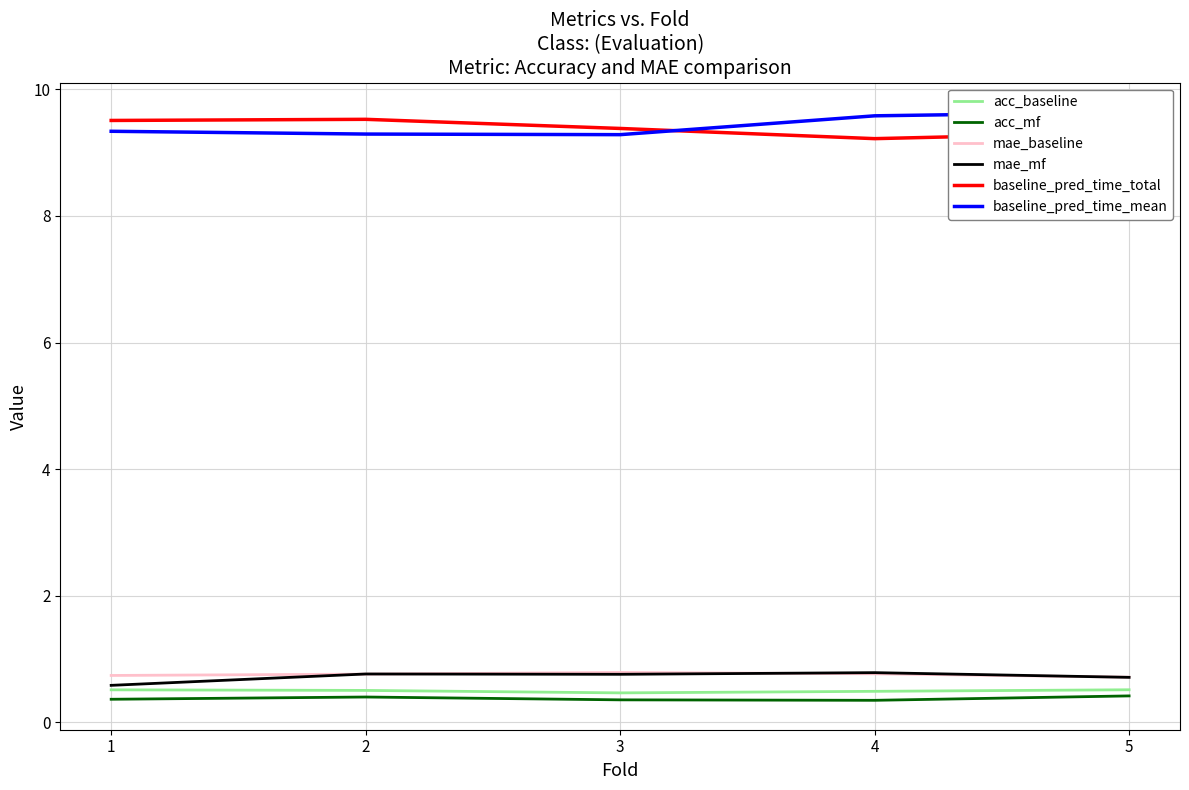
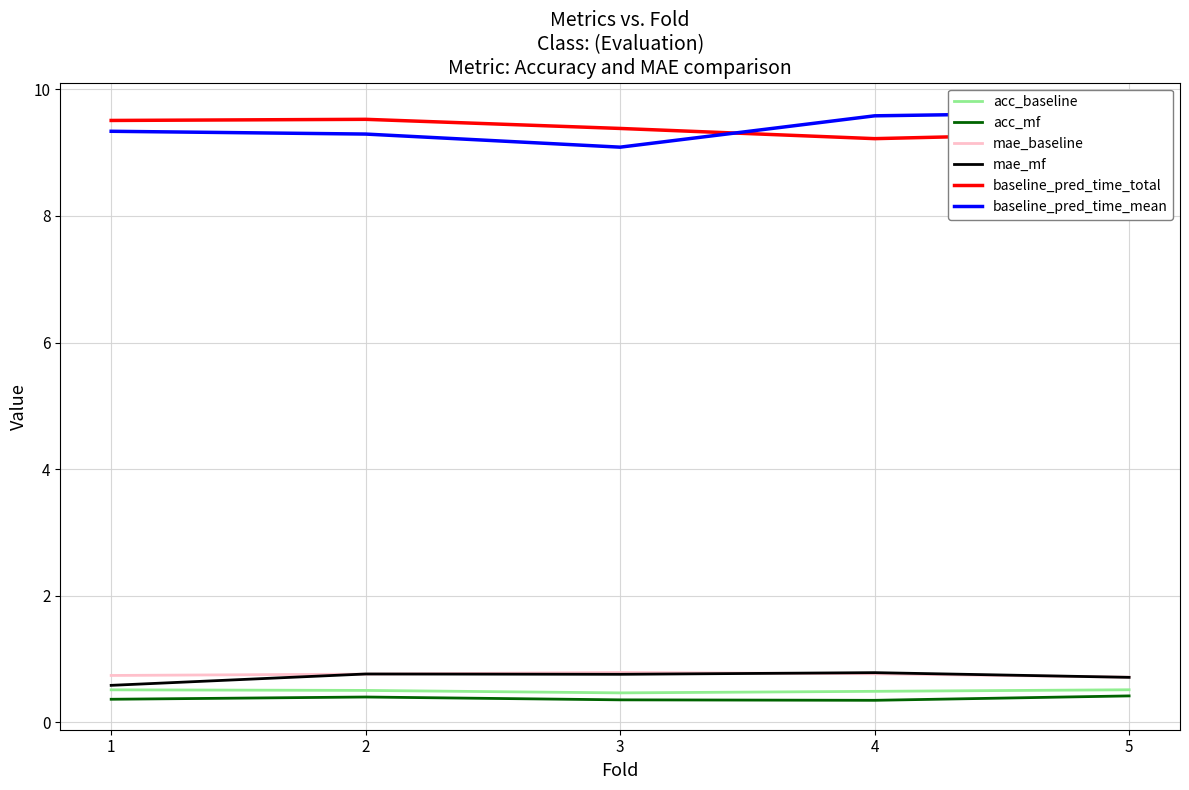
baseline_pred_time_mean, 3: 9.3 -> 9.1
